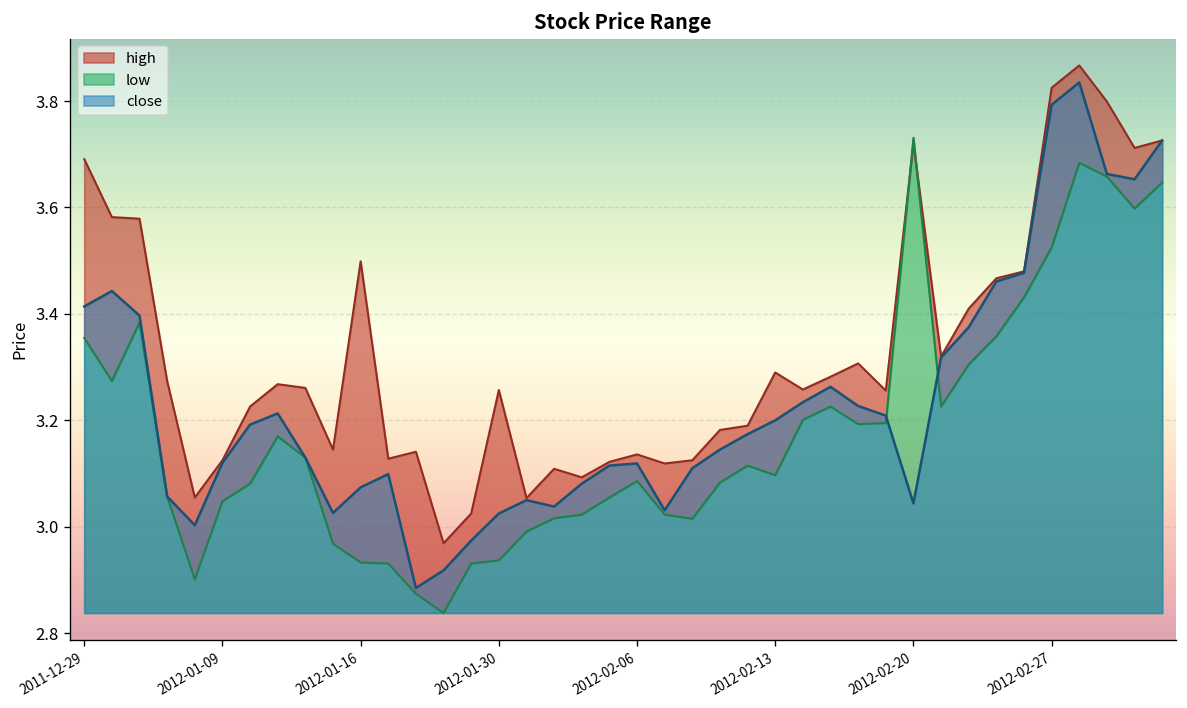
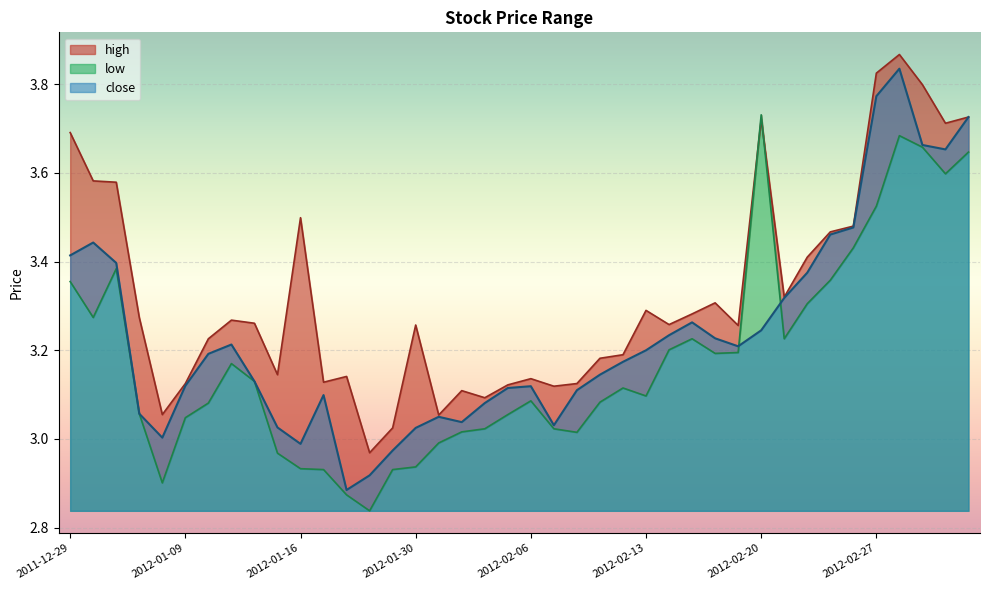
close, 2012-01-16: 3.07 -> 2.99
close, 2012-02-20: 3.04 -> 3.25
close, 2012-02-27: 3.79 -> 3.77
